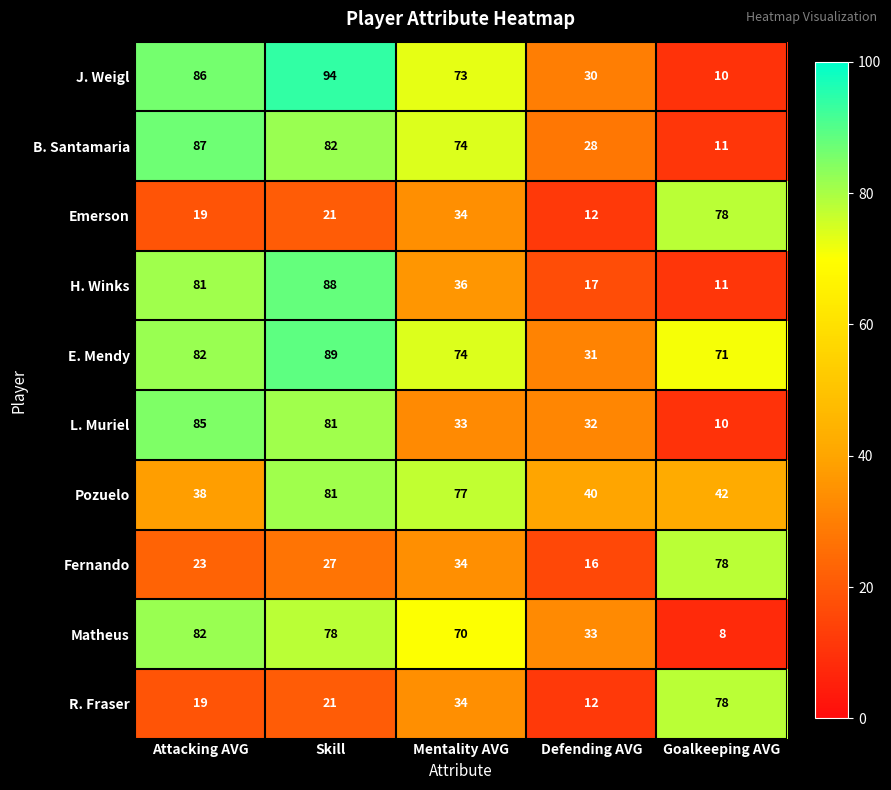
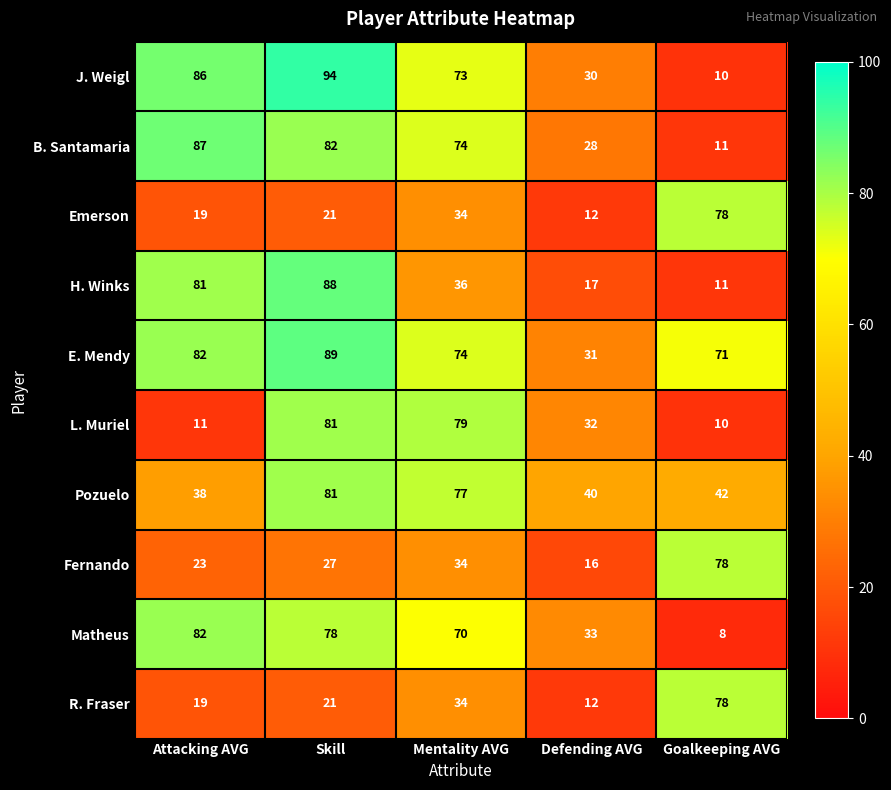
L. Muriel, Attacking AVG: 85 -> 11
L. Muriel, Mentality AVG: 33 -> 79
